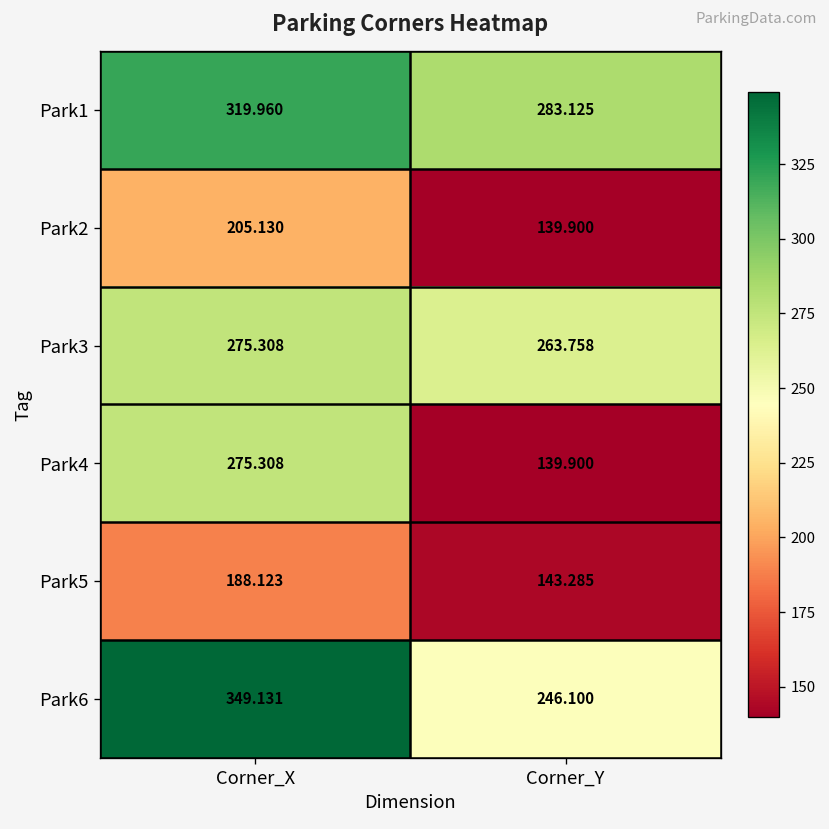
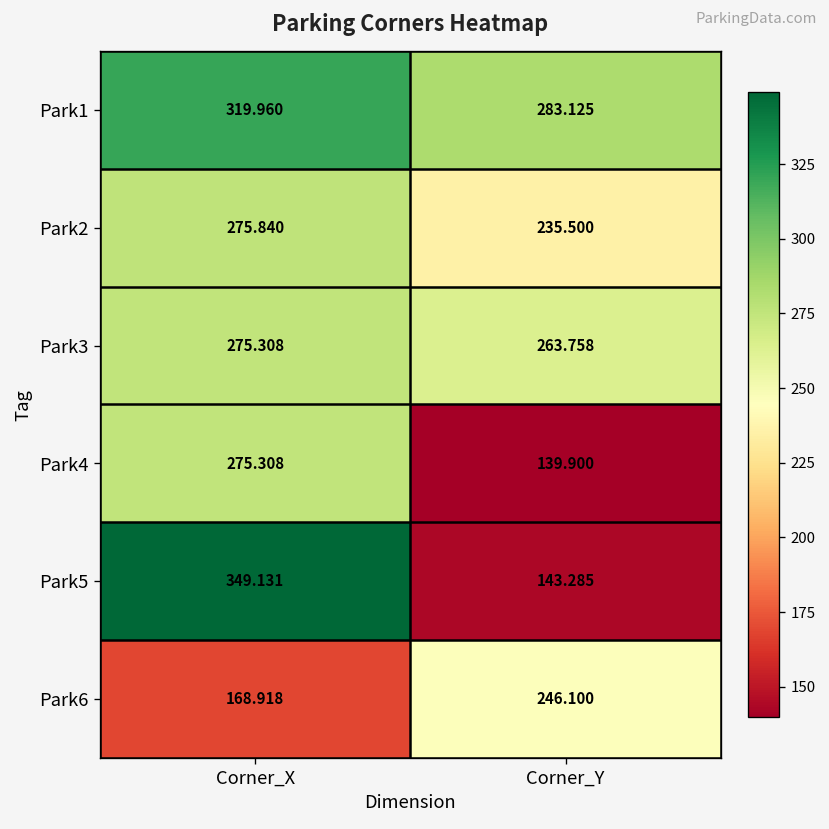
Park2, Corner_X: 205.130 -> 275.840
Park2, Corner_Y: 139.900 -> 235.500
Park5, Corner_X: 188.123 -> 349.131
Park6, Corner_X: 349.131 -> 168.918
